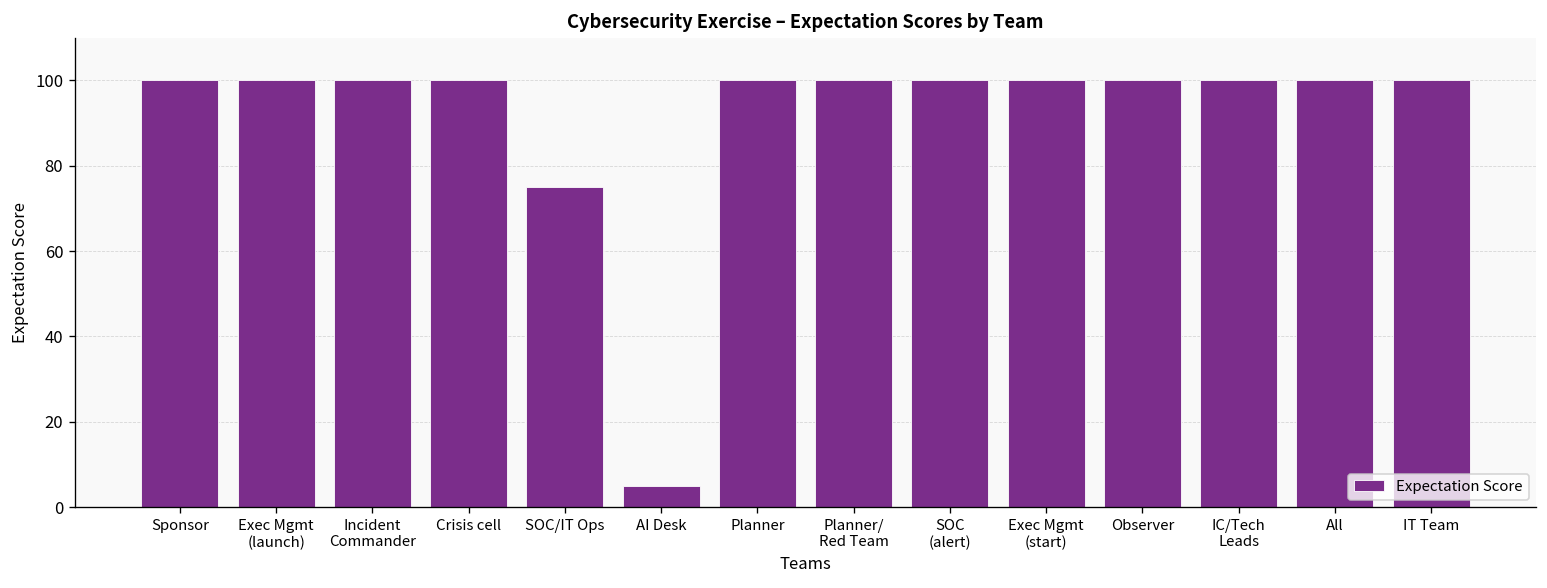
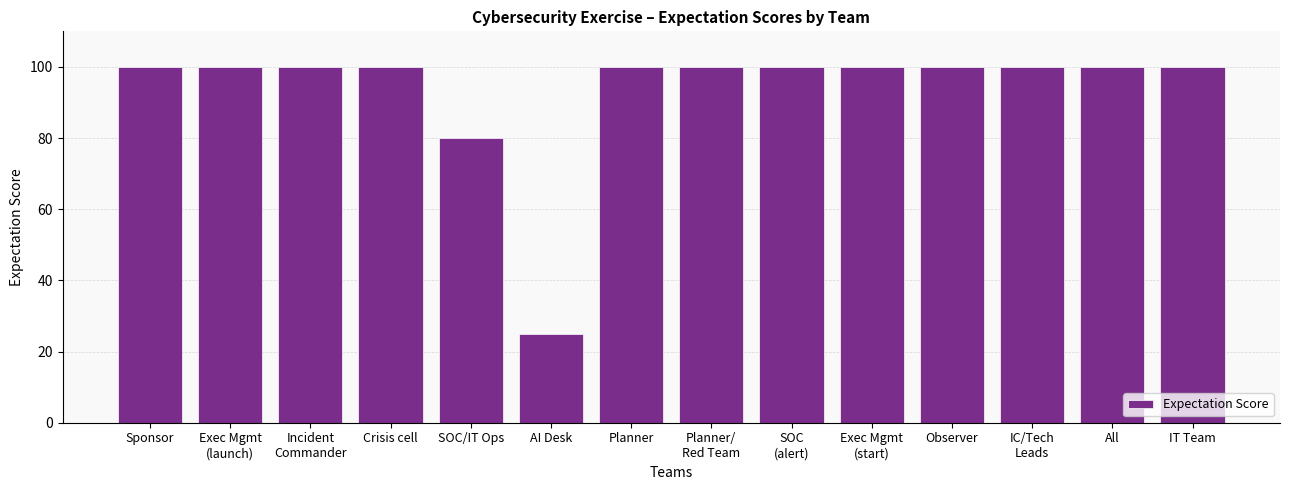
SOC/IT Ops: 75 -> 80
AI Desk: 5 -> 25
